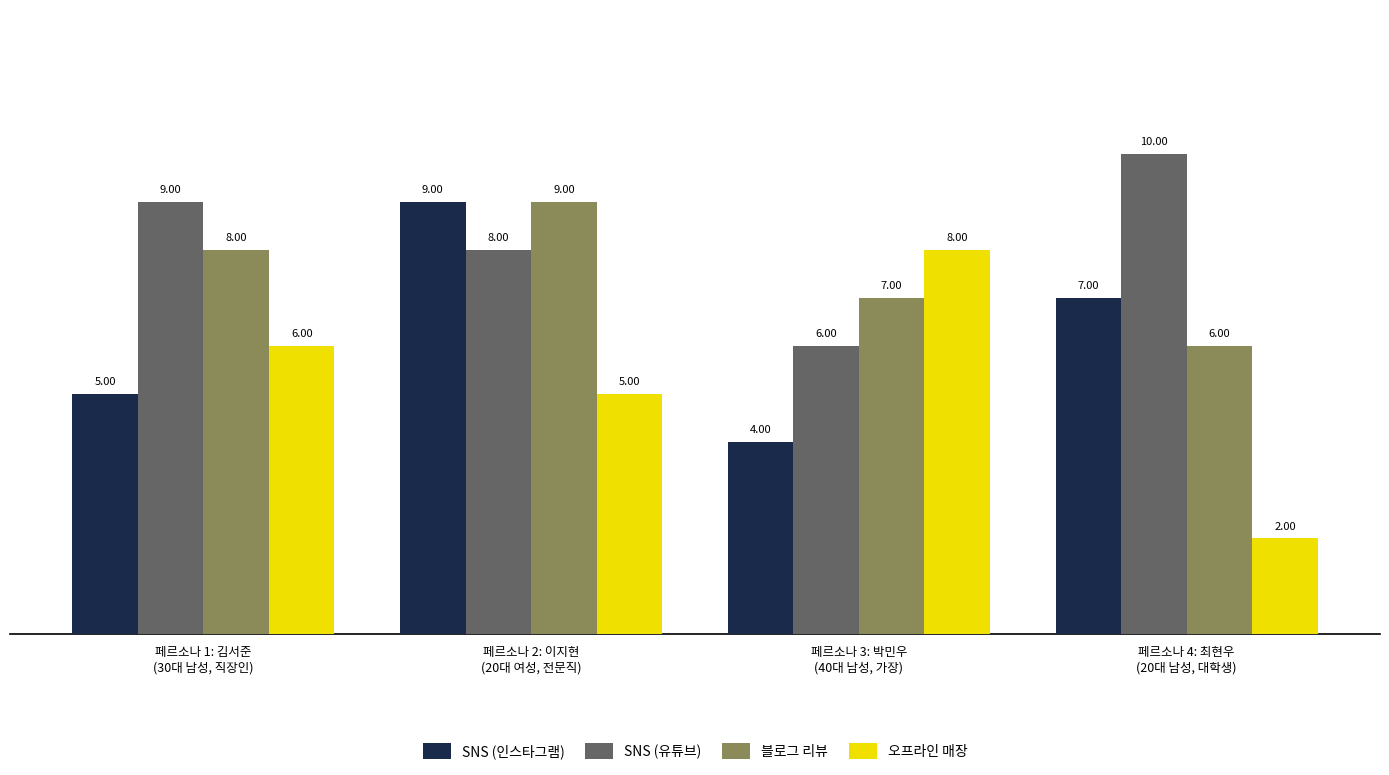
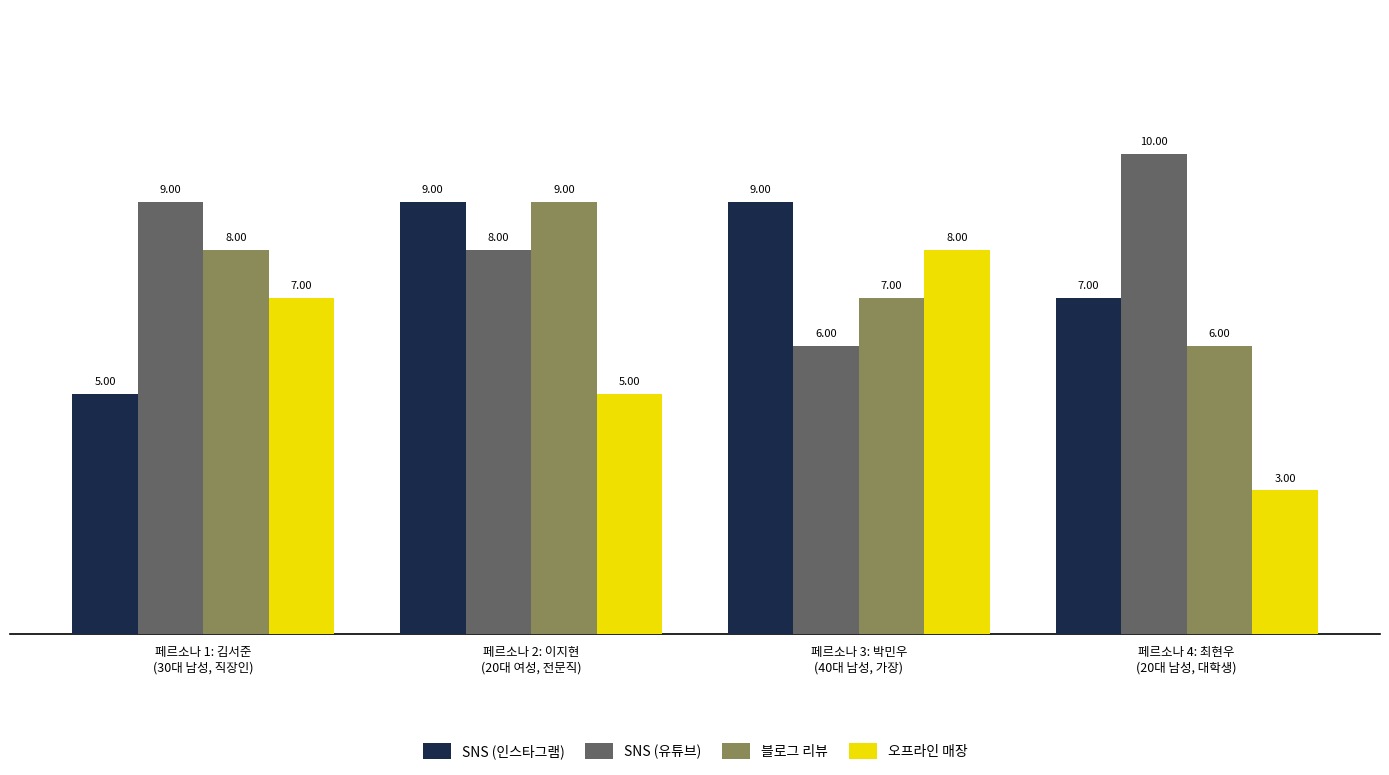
오프라인 매장, 페르소나 1: 김서준 (30대 남성, 직장인): 6.00 -> 7.00
SNS (인스타그램), 페르소나 3: 박민우 (40대 남성, 가장): 4.00 -> 9.00
오프라인 매장, 페르소나 4: 최현우 (20대 남성, 대학생): 2.00 -> 3.00
